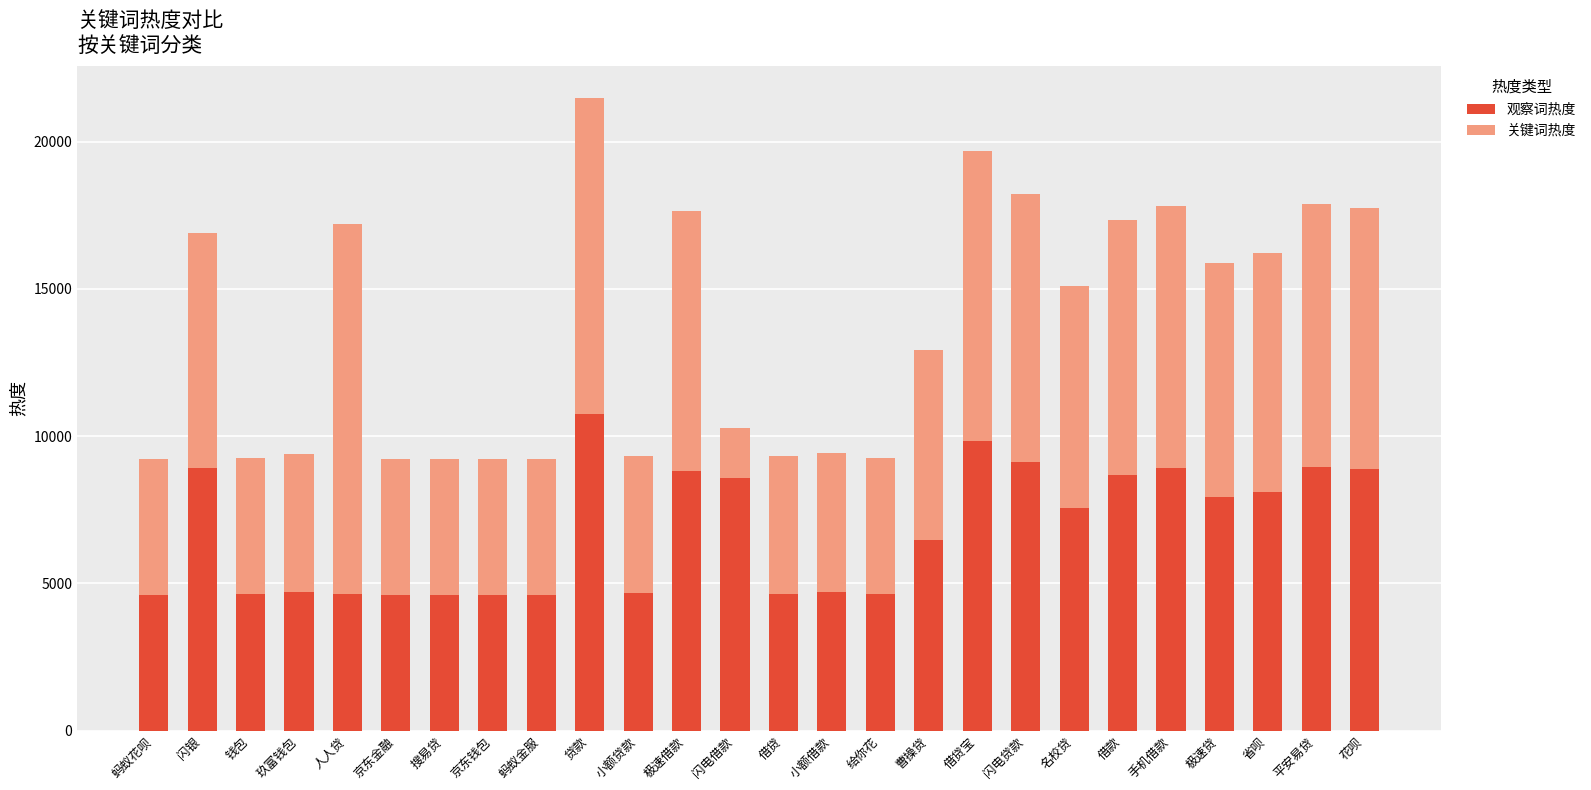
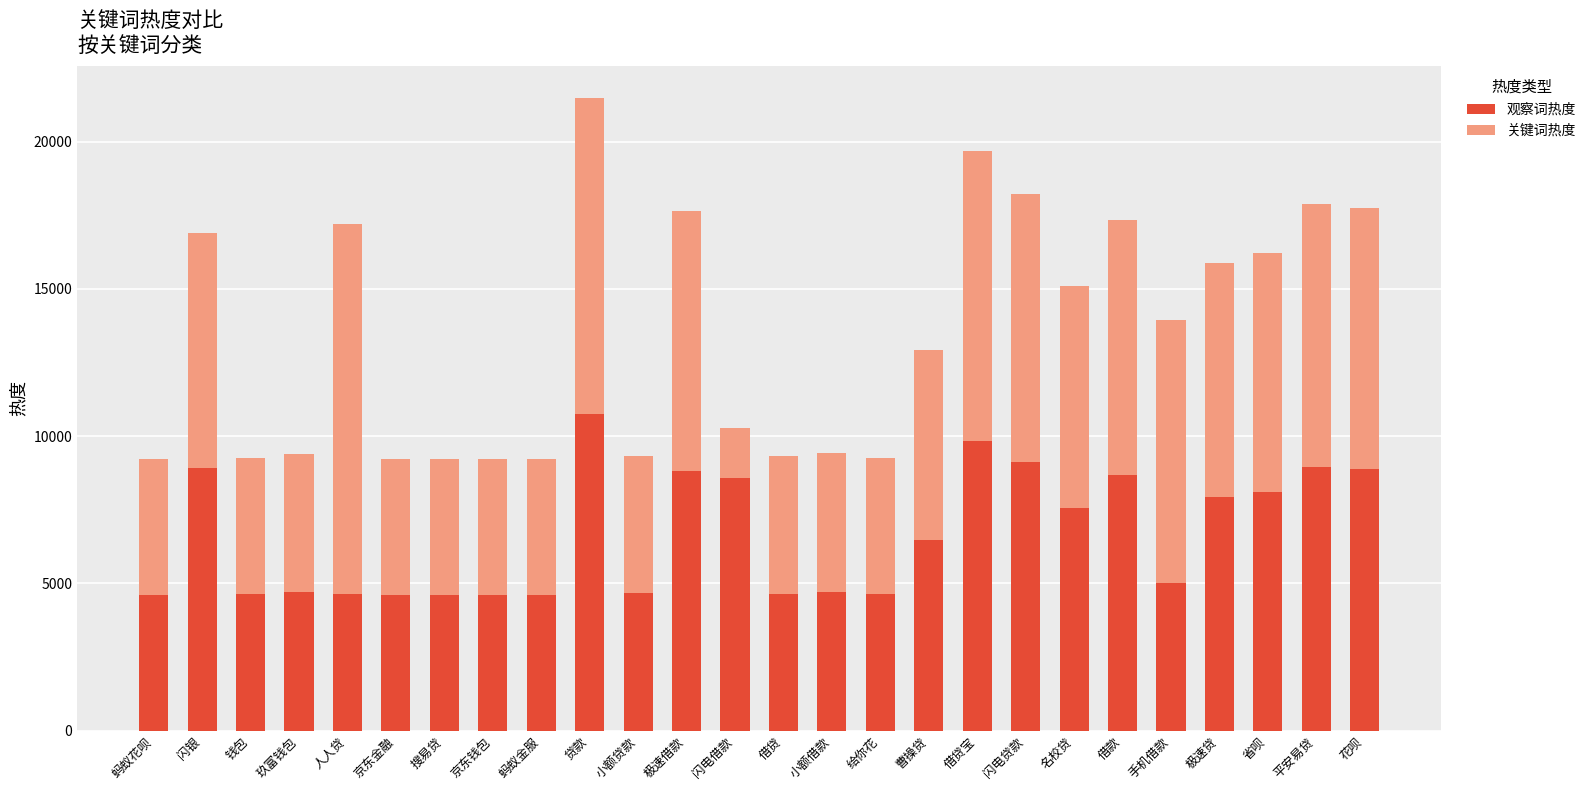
观察词热度, 手机借款: 8900 -> 5000
